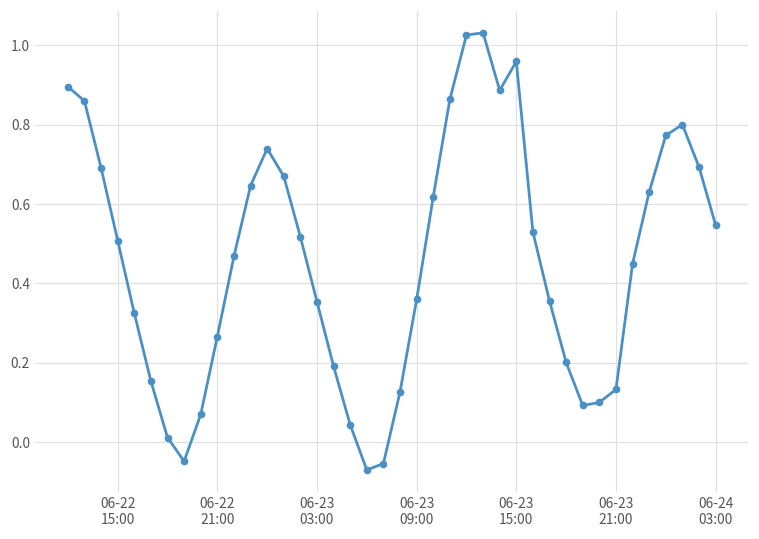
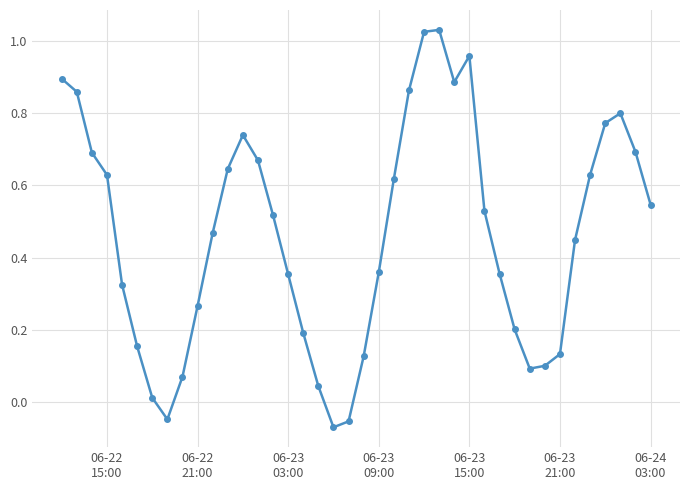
06-22 15:00: 0.51 -> 0.63
